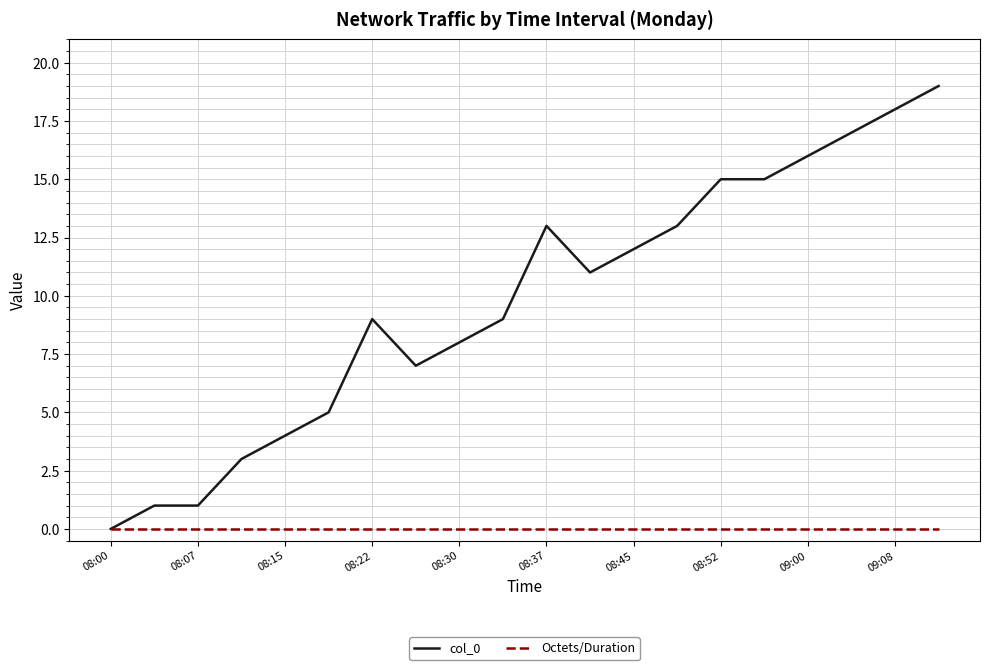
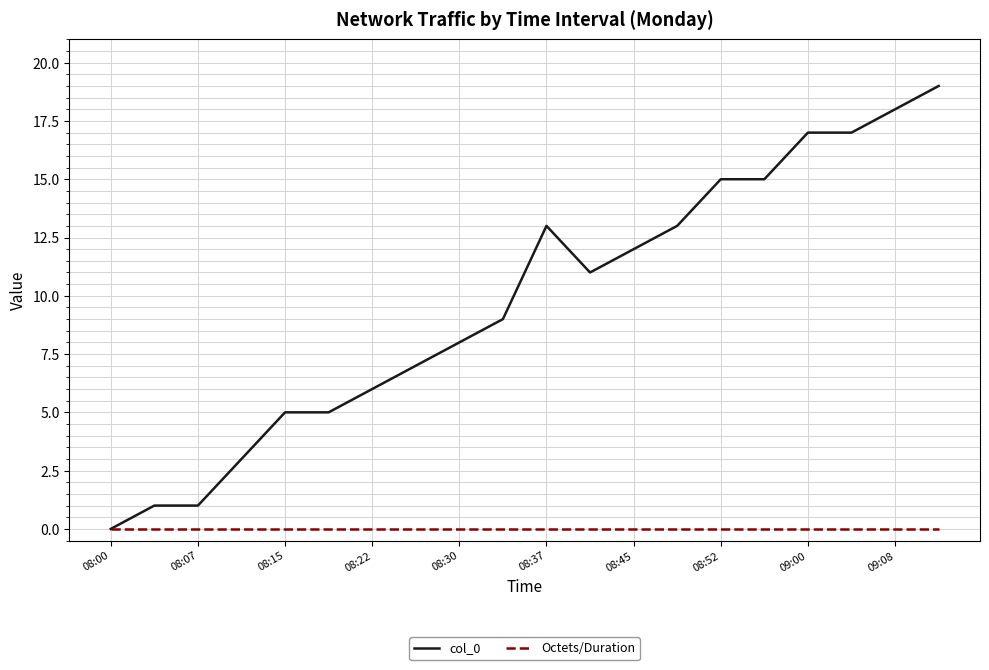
col_0, 08:15: 4 -> 5
col_0, 08:22: 9 -> 6
col_0, 09:00: 16 -> 17
